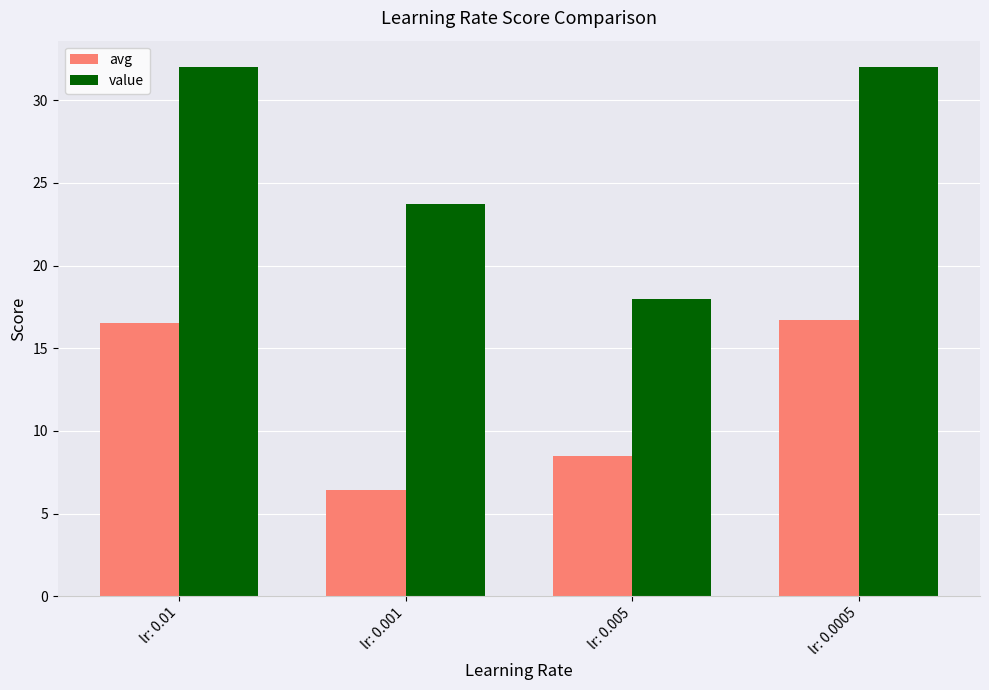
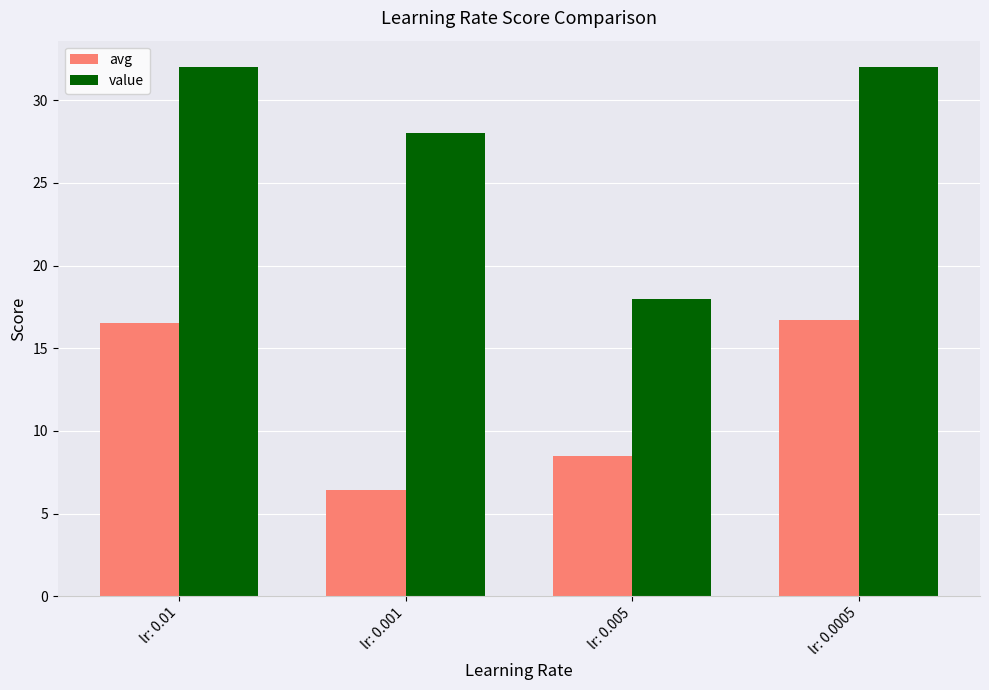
value, lr: 0.001: 23.7 -> 28.0
